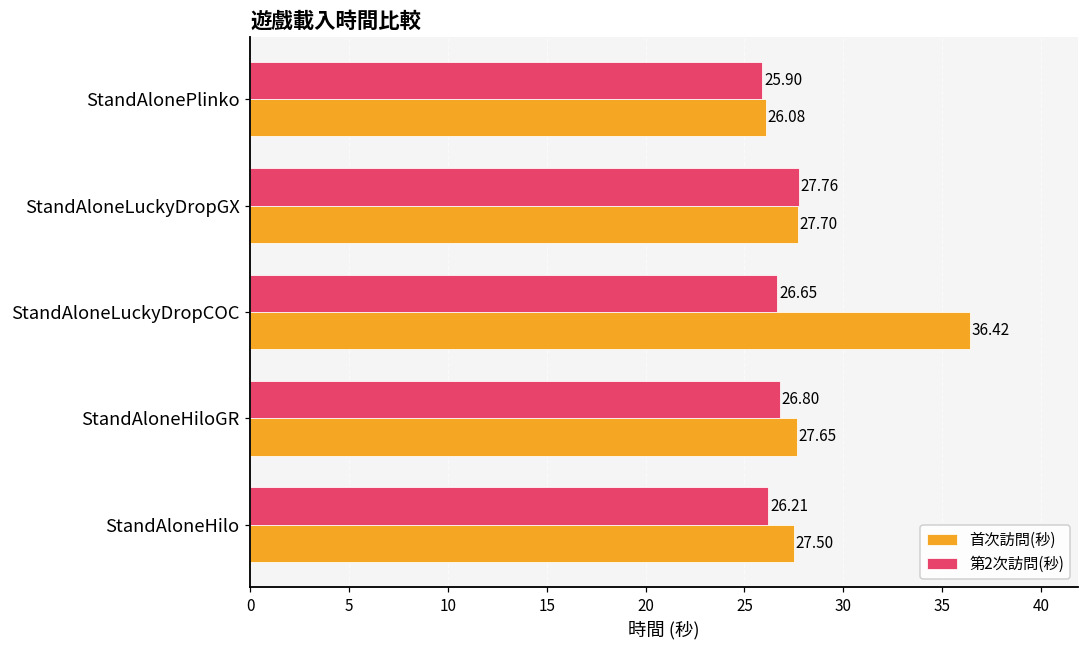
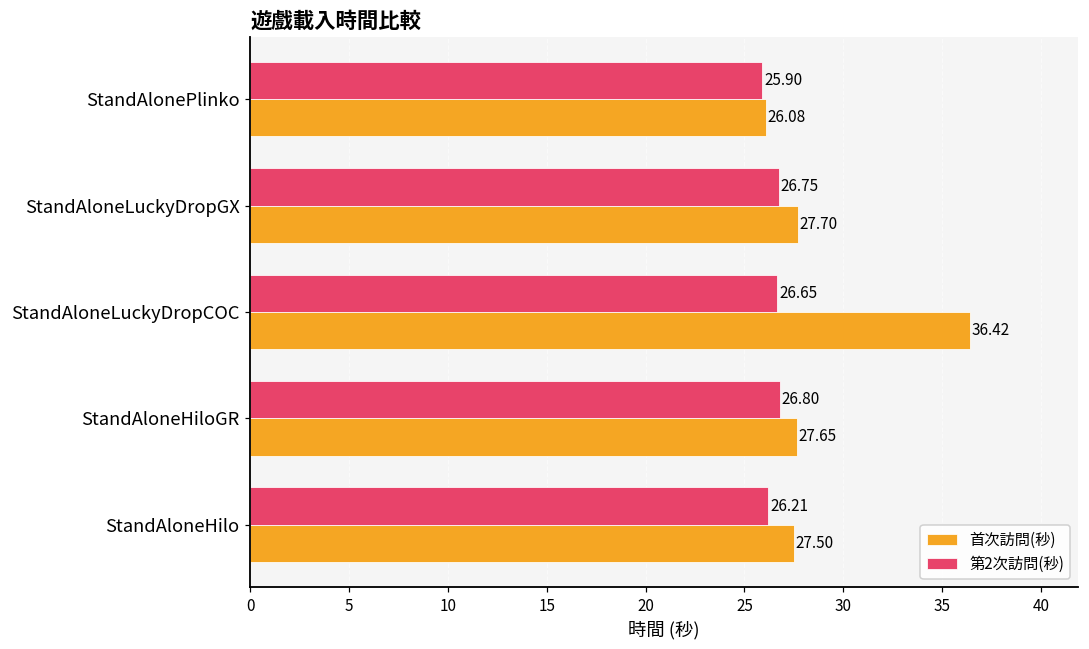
第2次訪問(秒), StandAloneLuckyDropGX: 27.76 -> 26.75
